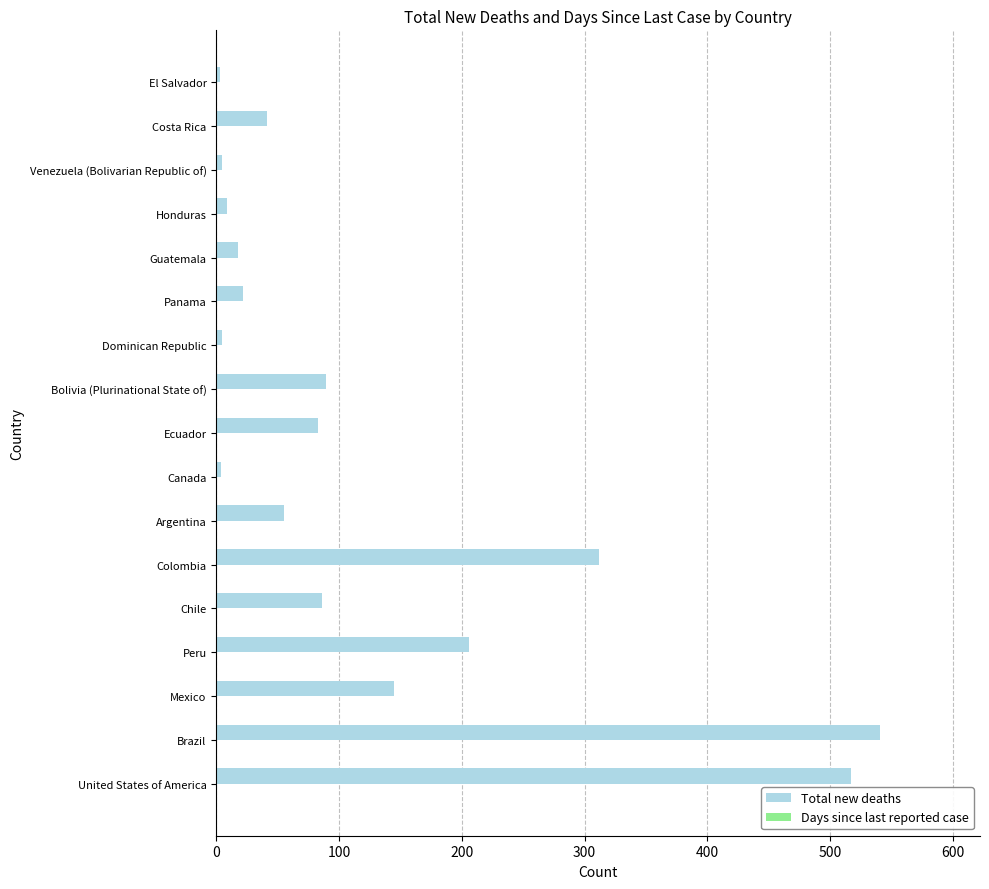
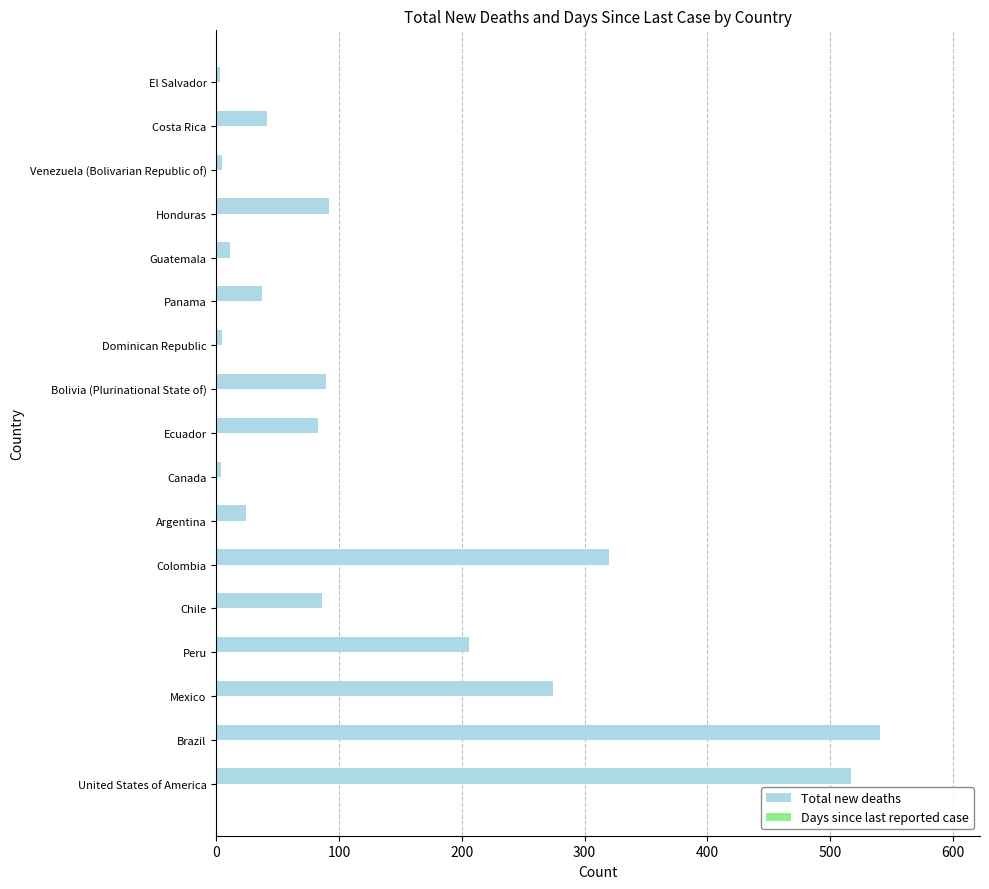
Total new deaths, Honduras: 9 -> 92
Total new deaths, Guatemala: 18 -> 11
Total new deaths, Panama: 22 -> 37
Total new deaths, Argentina: 55 -> 24
Total new deaths, Colombia: 312 -> 320
Total new deaths, Mexico: 145 -> 274
